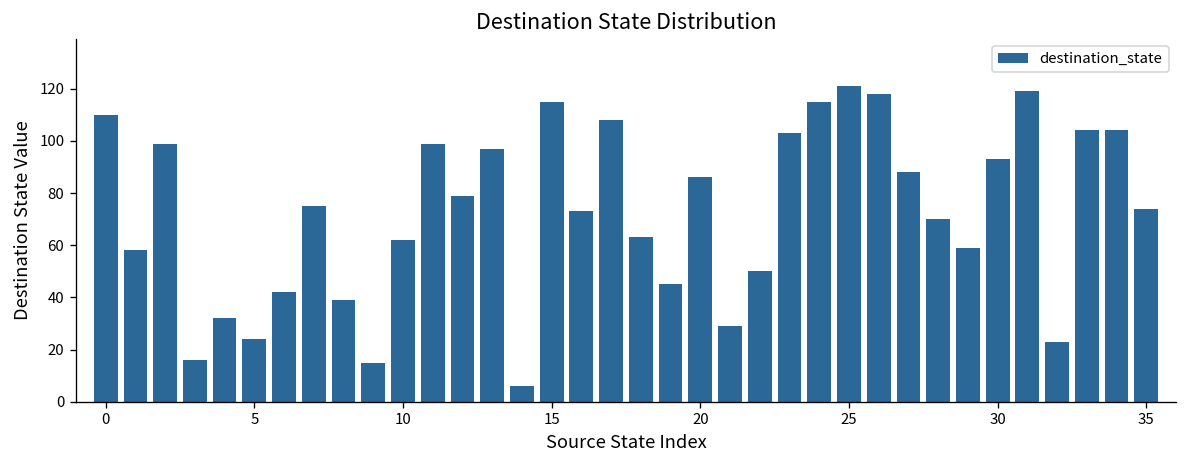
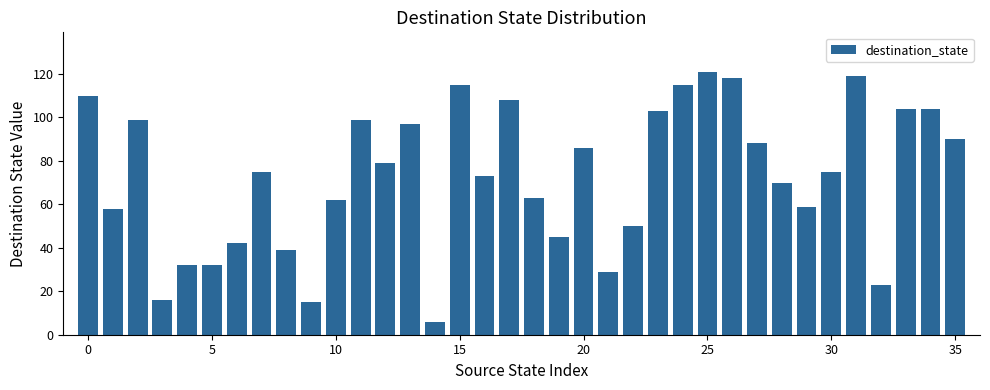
5: 24 -> 32
30: 93 -> 75
35: 74 -> 90
